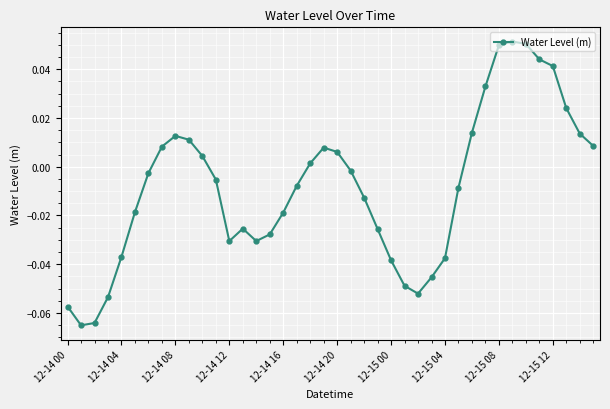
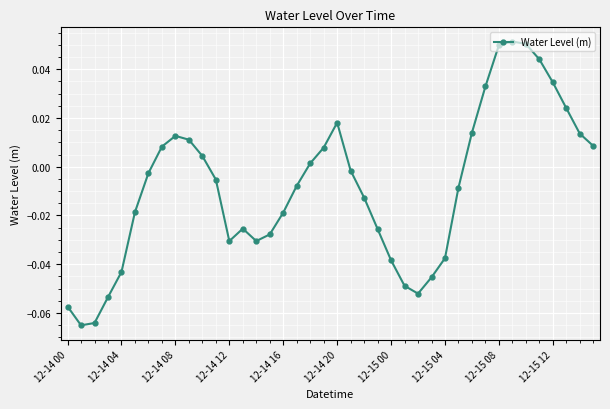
12-14 04: -0.037 -> -0.043
12-14 20: 0.006 -> 0.018
12-15 12: 0.041 -> 0.035
